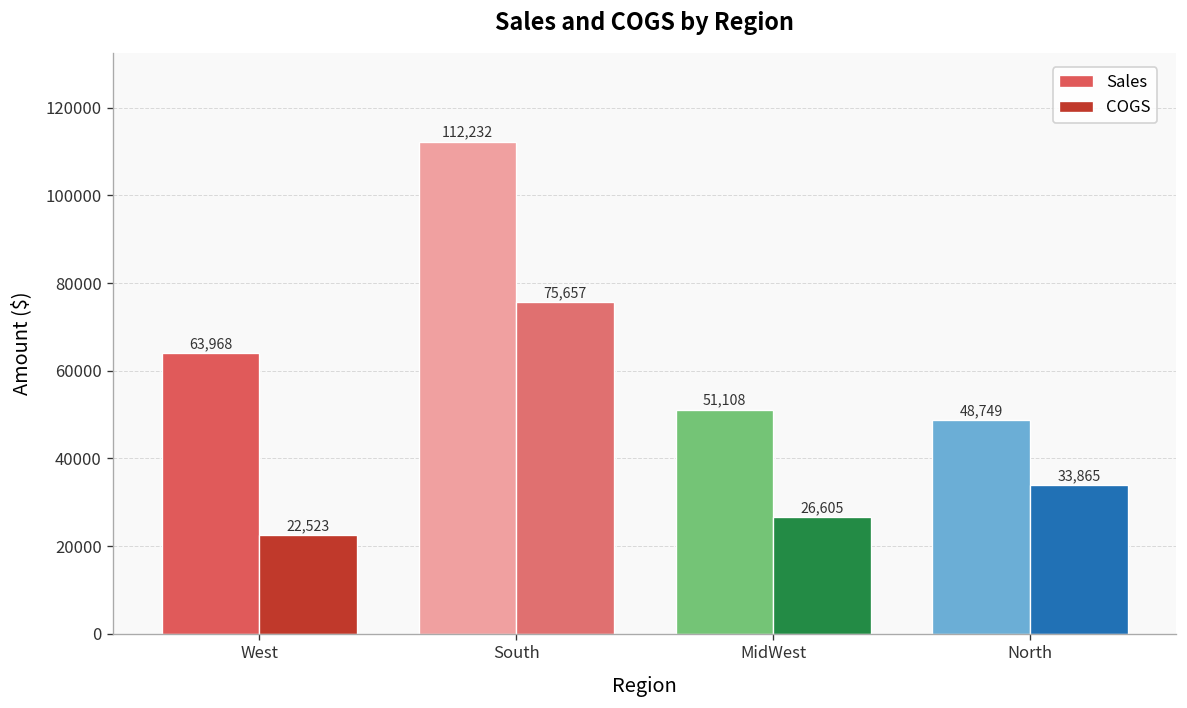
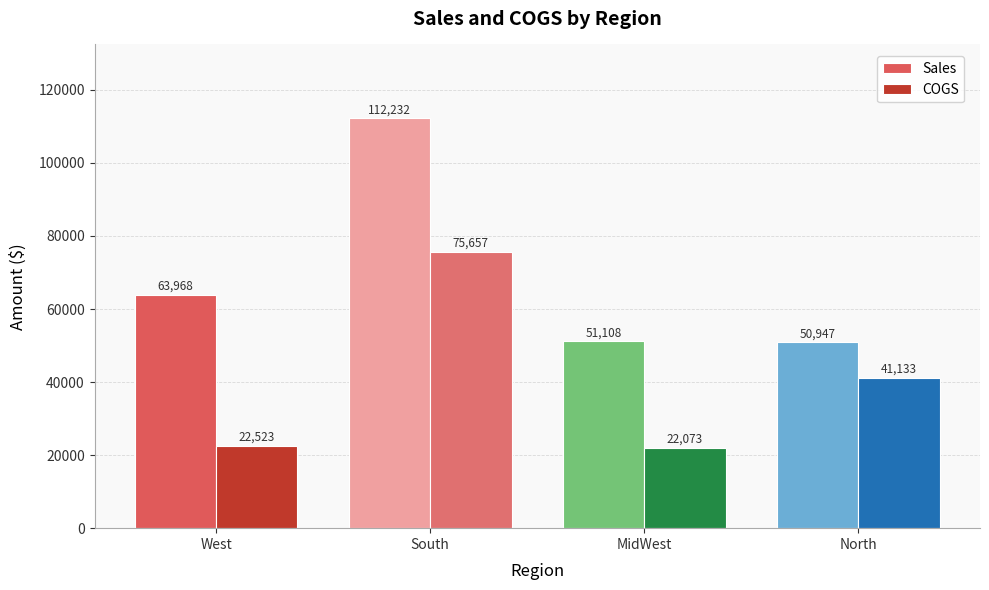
COGS, MidWest: 26,605 -> 22,073
Sales, North: 48,749 -> 50,947
COGS, North: 33,865 -> 41,133
